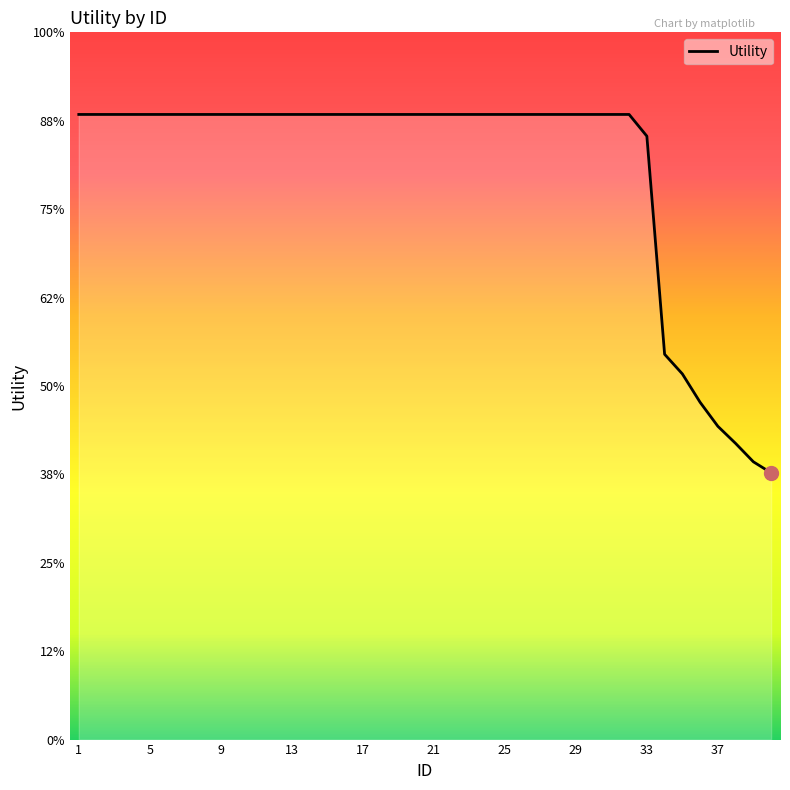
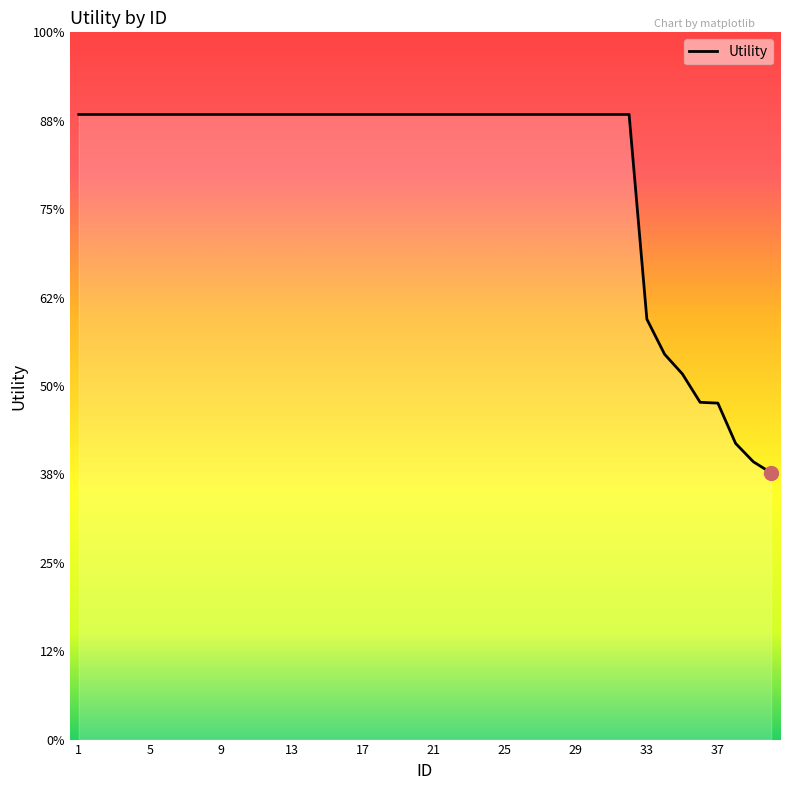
Utility, 33: 85% -> 59%
Utility, 37: 44% -> 48%
